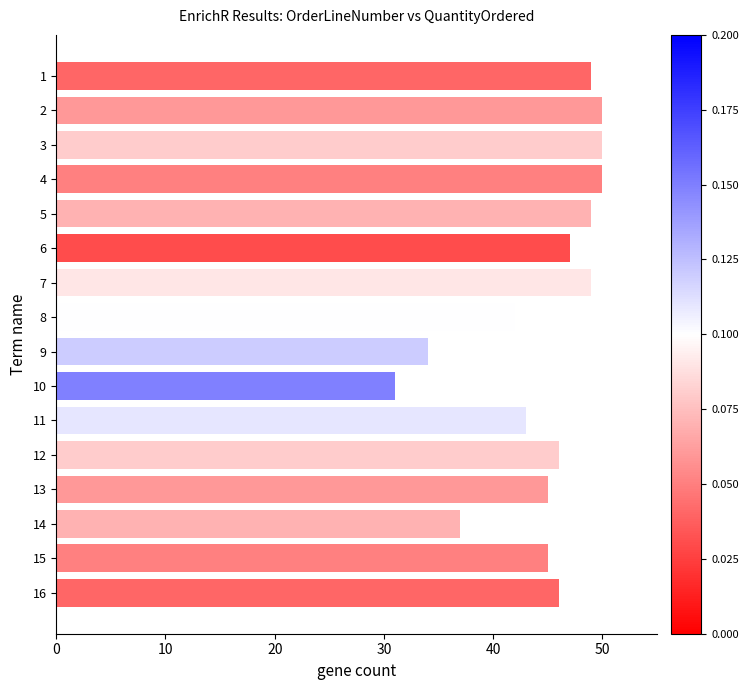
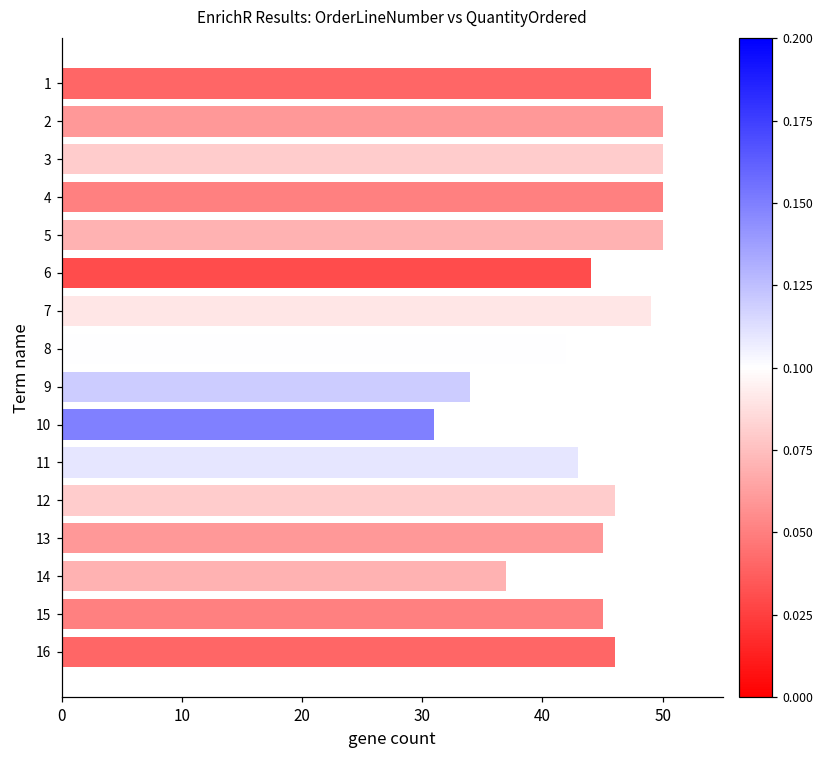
5: 49 -> 50
6: 47 -> 44
